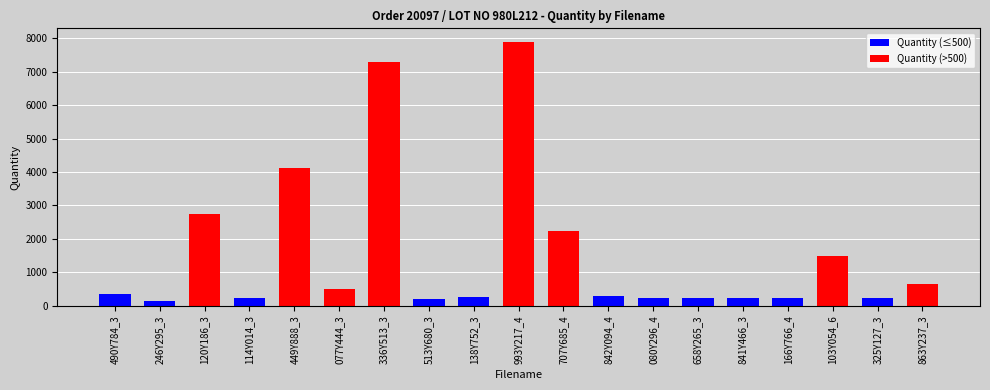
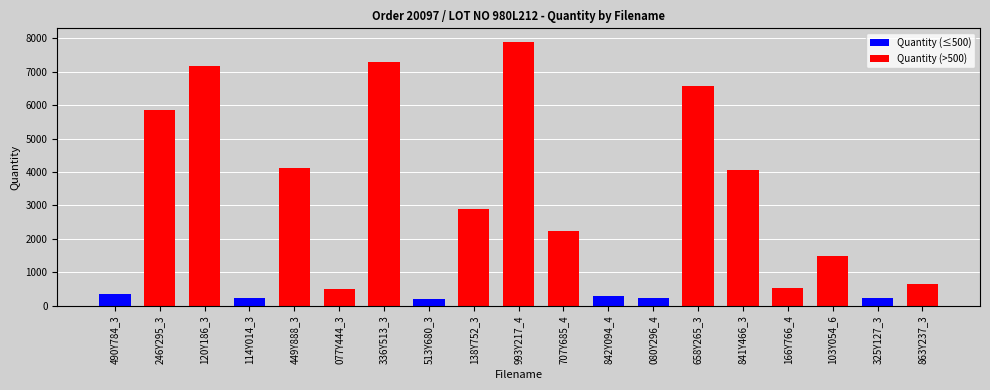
246Y295_3: 100 -> 5900
120Y186_3: 2700 -> 7200
138Y752_3: 300 -> 2900
658Y265_3: 200 -> 6600
841Y466_3: 200 -> 4000
166Y766_4: 200 -> 500
